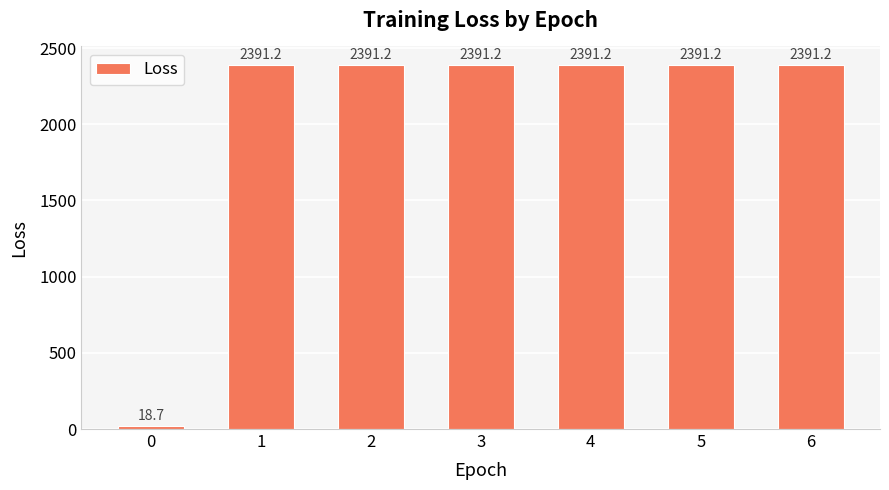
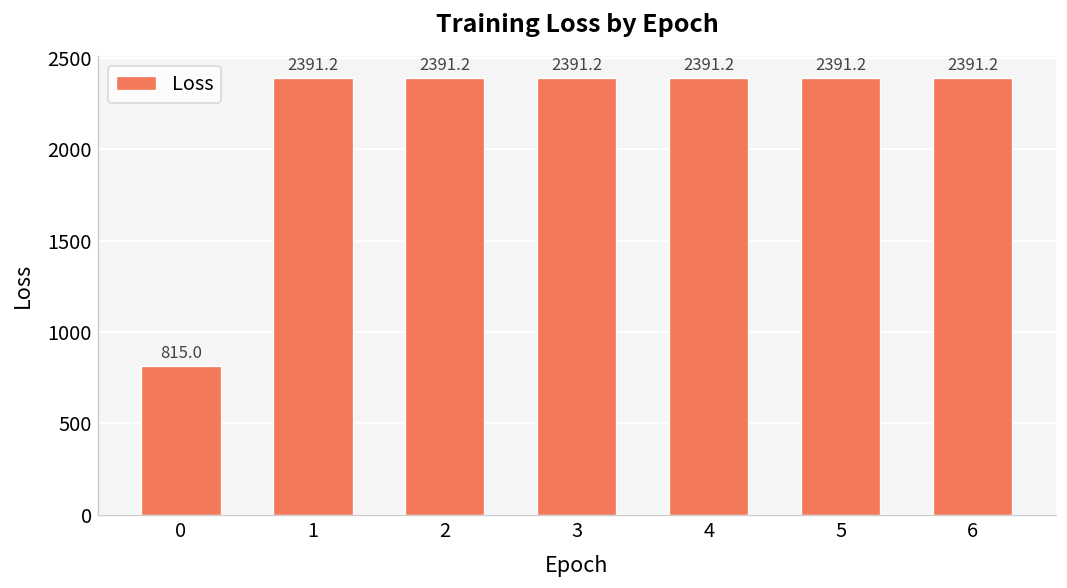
0: 18.7 -> 815.0
